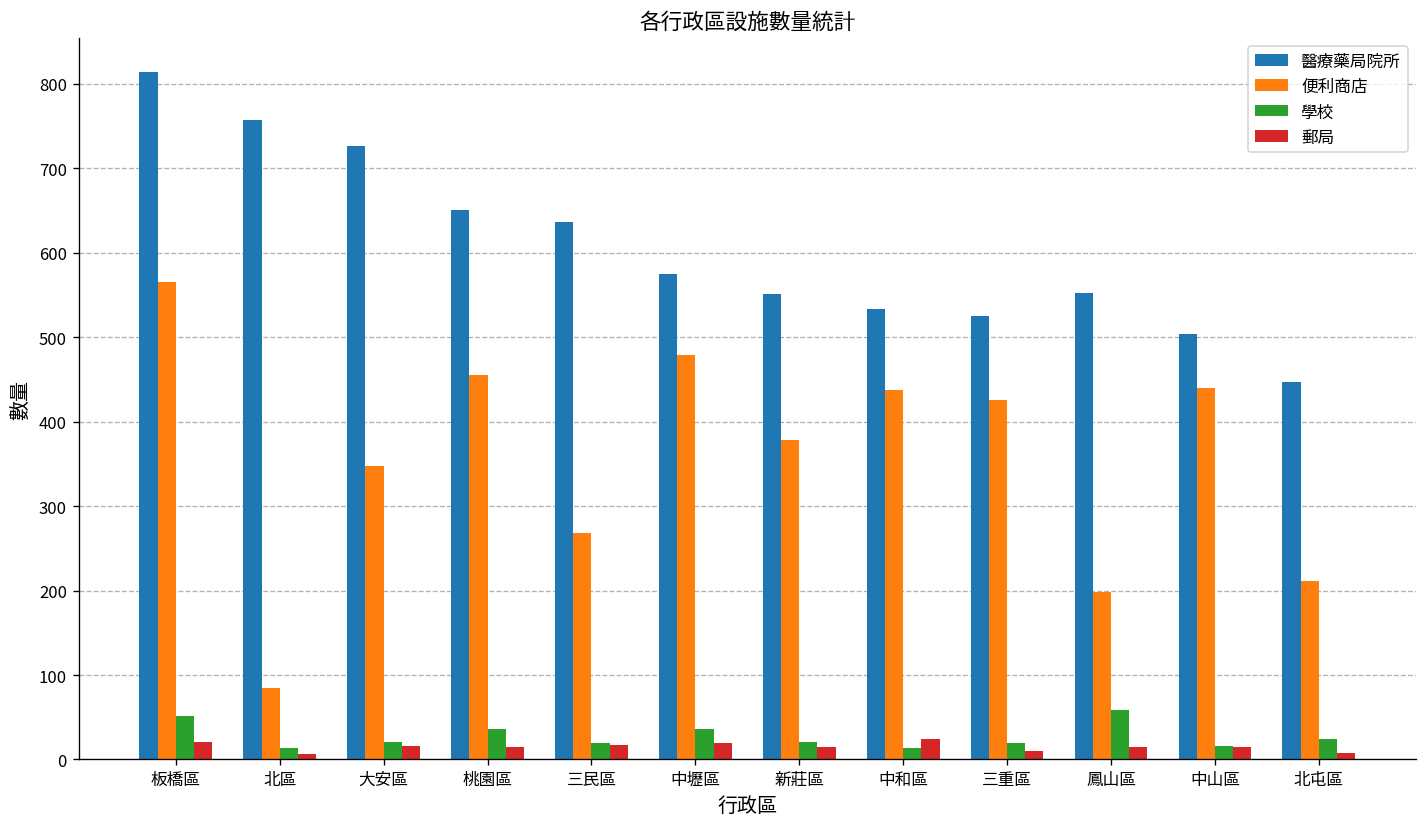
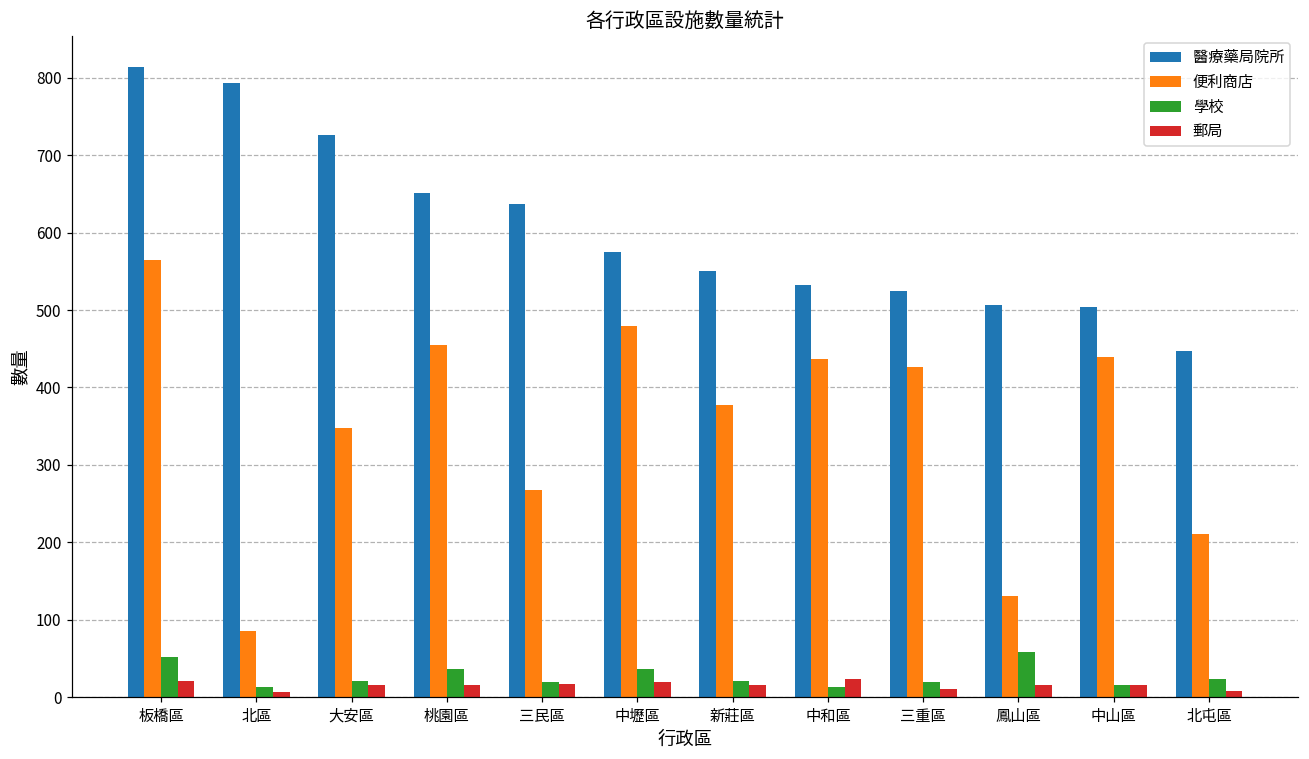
醫療藥局院所, 北區: 760 -> 790
醫療藥局院所, 鳳山區: 550 -> 510
便利商店, 鳳山區: 200 -> 130
